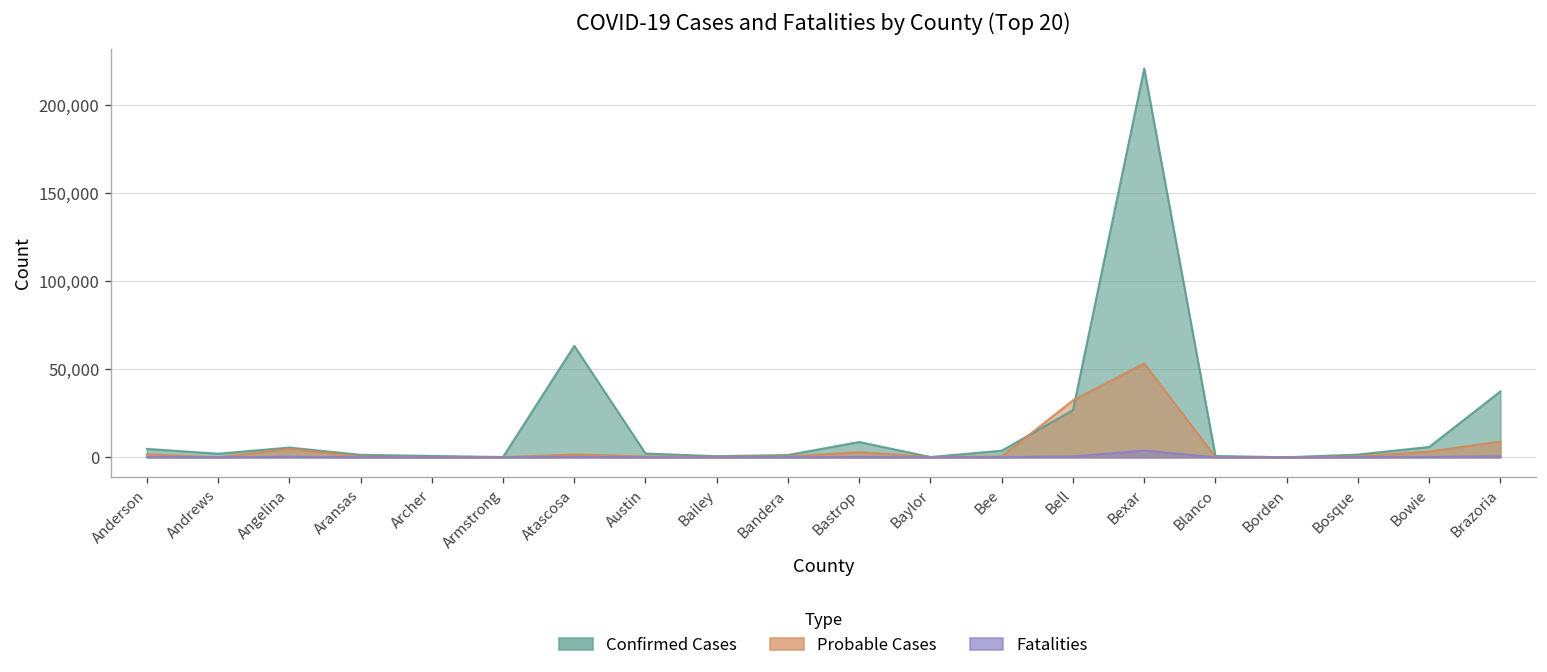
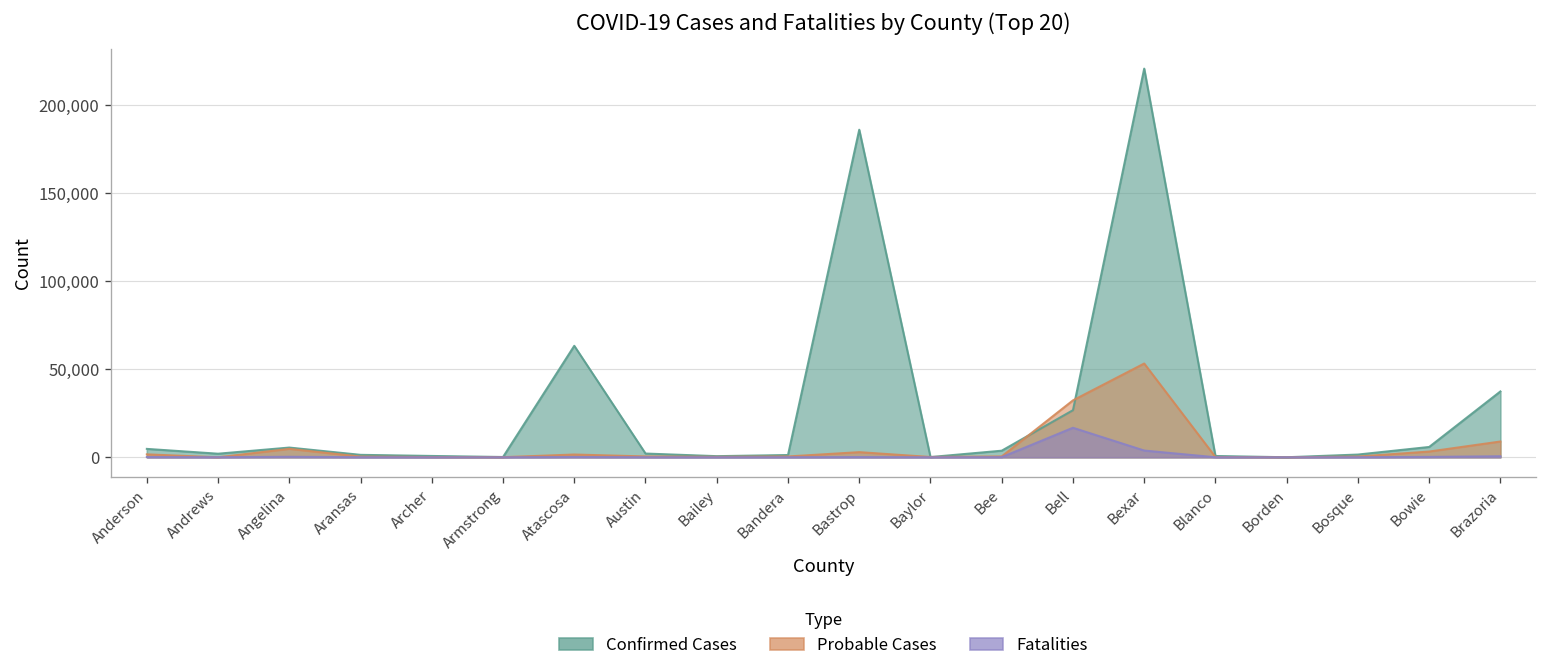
Confirmed Cases, Bastrop: 9,000 -> 186,000
Fatalities, Bell: 0 -> 17,000
